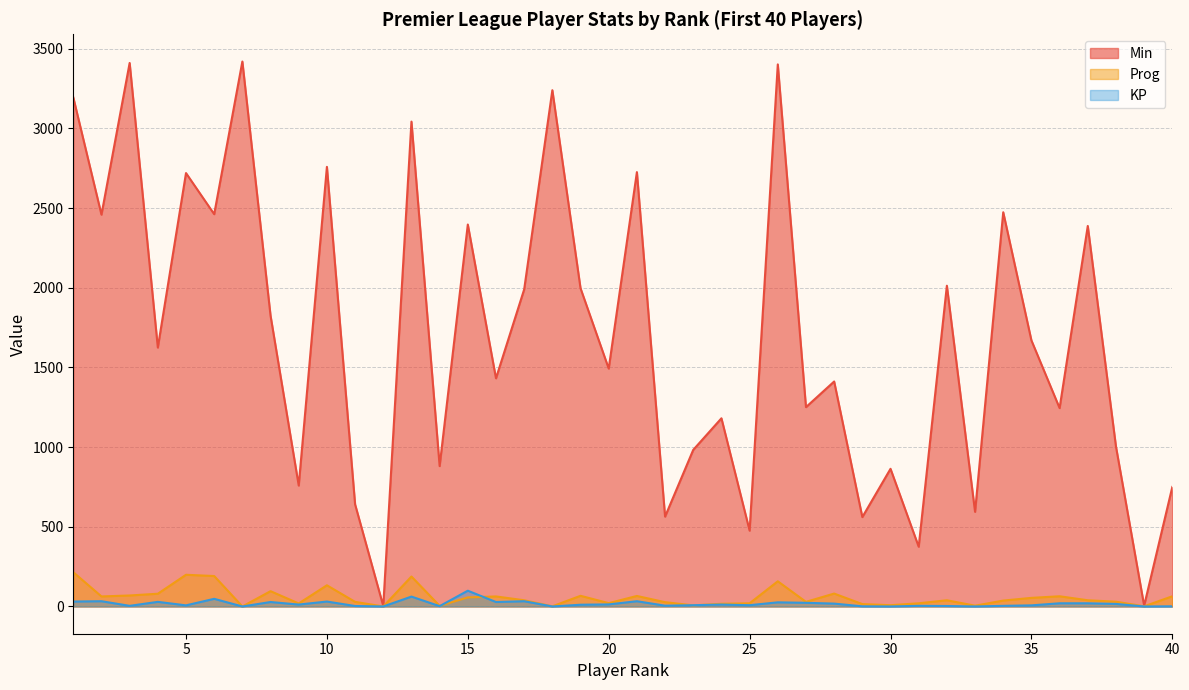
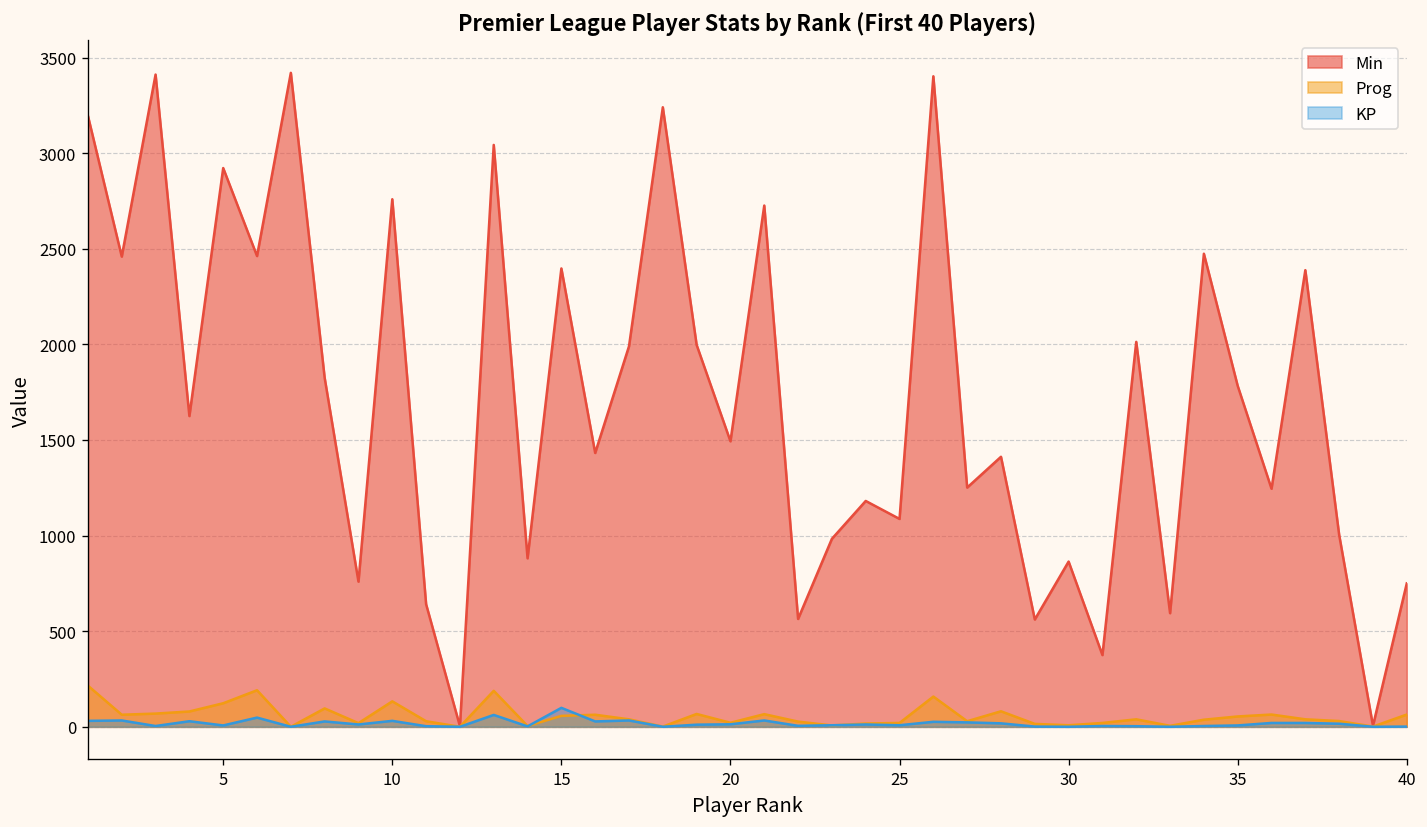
Min, 5: 2720 -> 2920
Prog, 5: 200 -> 120
Min, 25: 480 -> 1090
Min, 35: 1670 -> 1780
